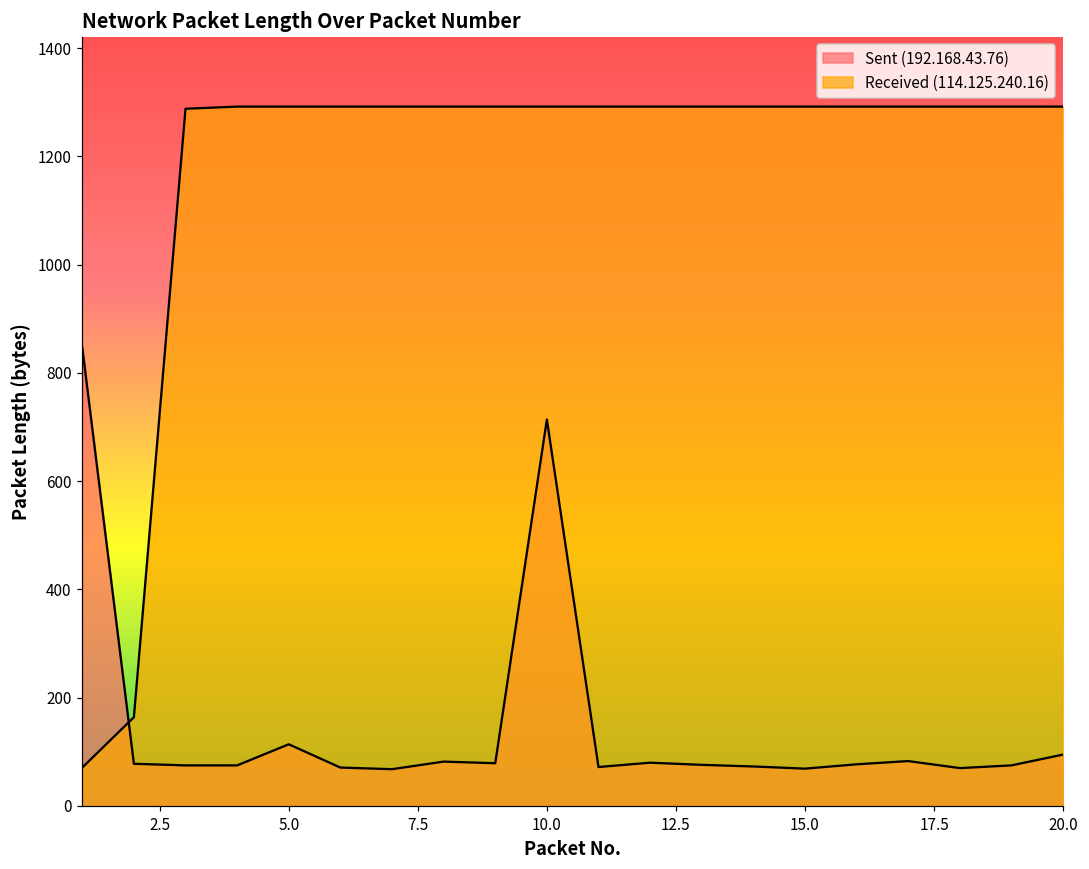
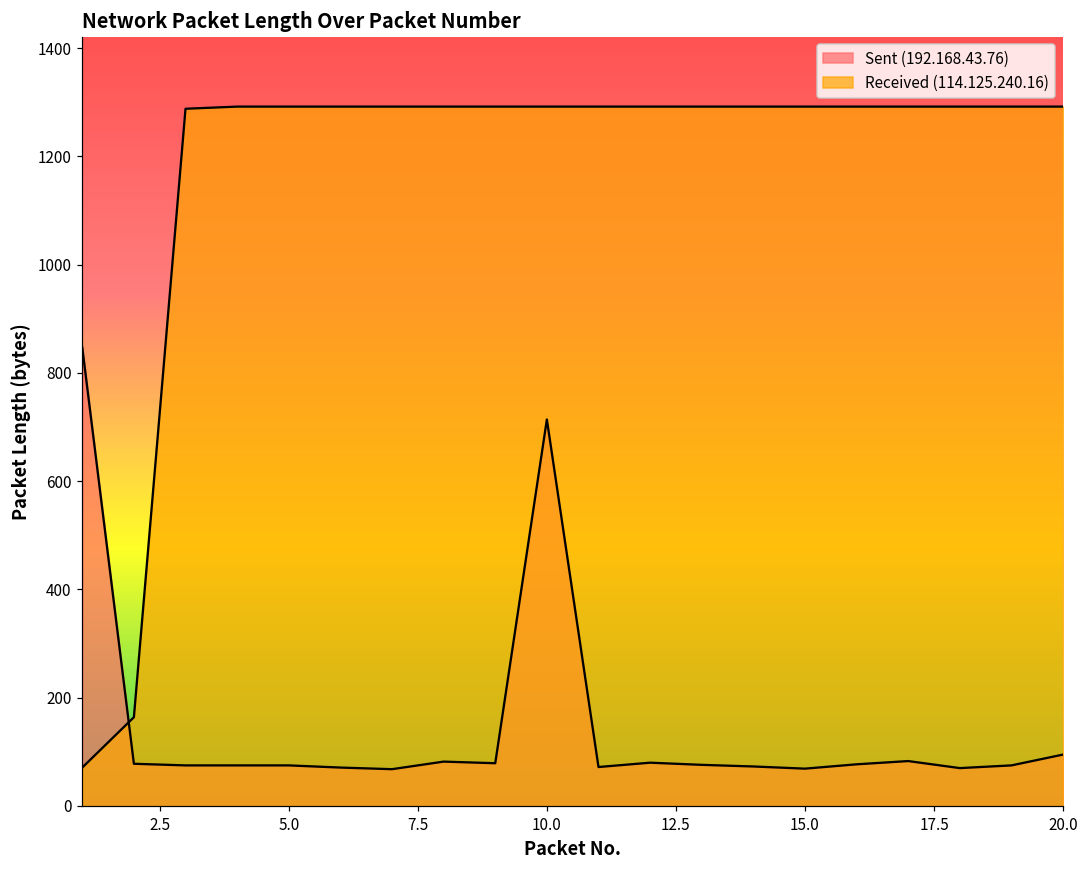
Sent (192.168.43.76), 5.0: 110 -> 80
